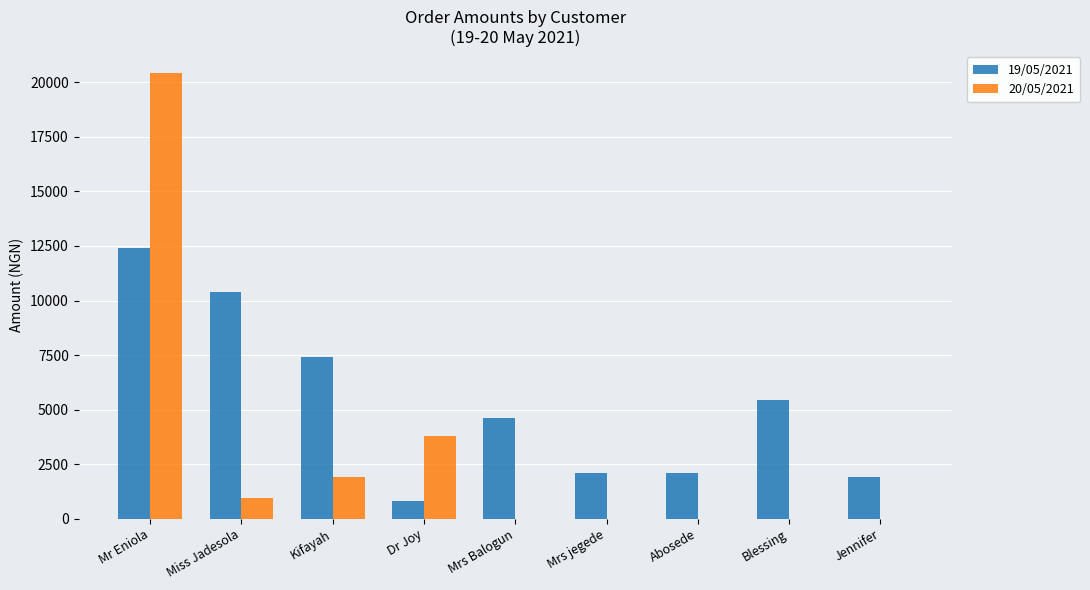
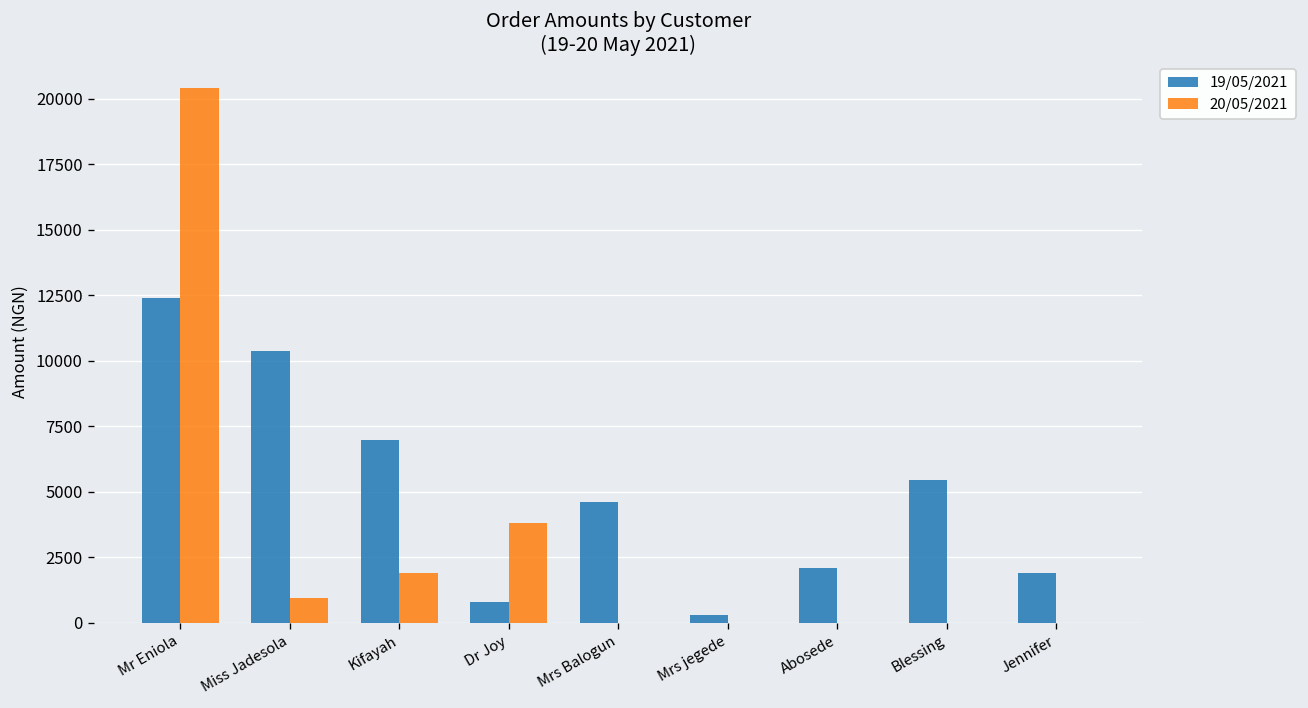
19/05/2021, Kifayah: 7400 -> 7000
19/05/2021, Mrs jegede: 2100 -> 300
